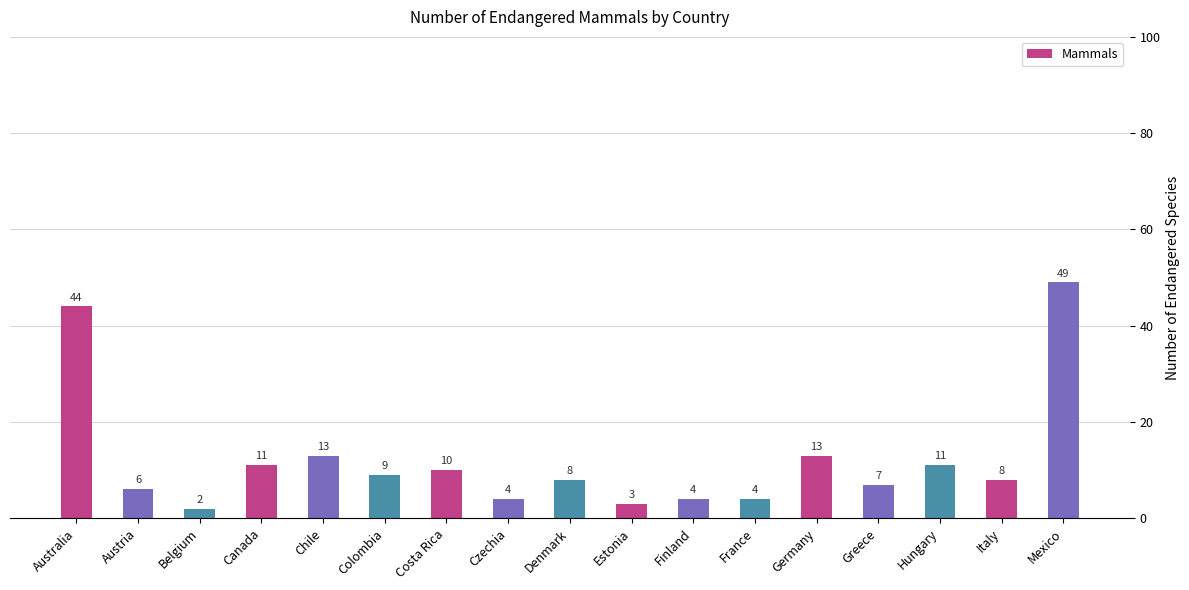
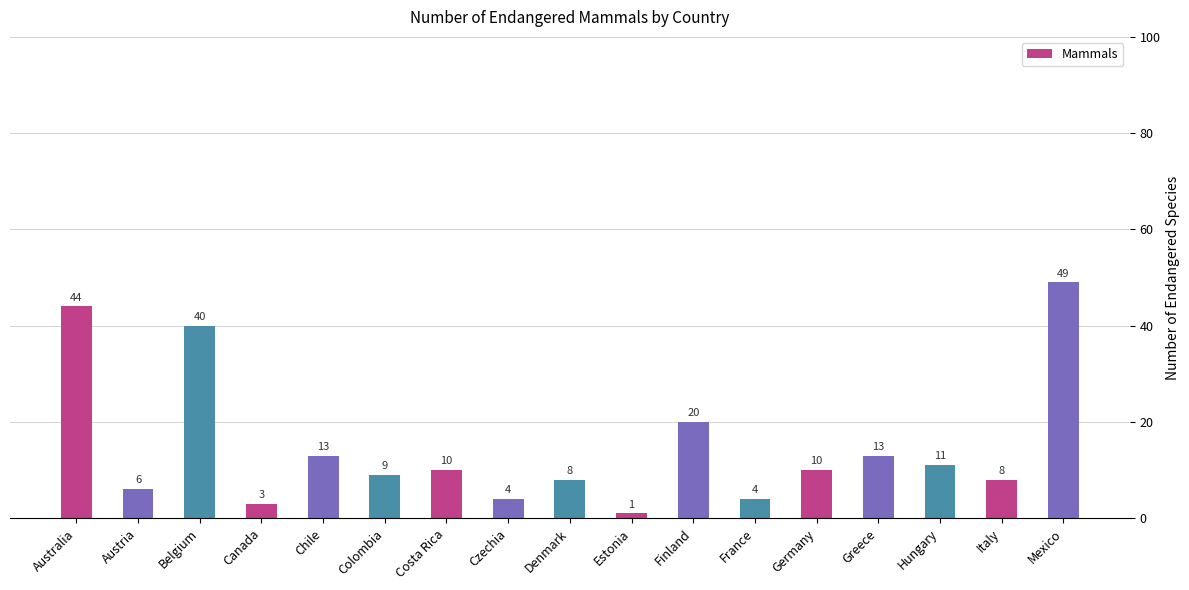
Belgium: 2 -> 40
Canada: 11 -> 3
Estonia: 3 -> 1
Finland: 4 -> 20
Germany: 13 -> 10
Greece: 7 -> 13
